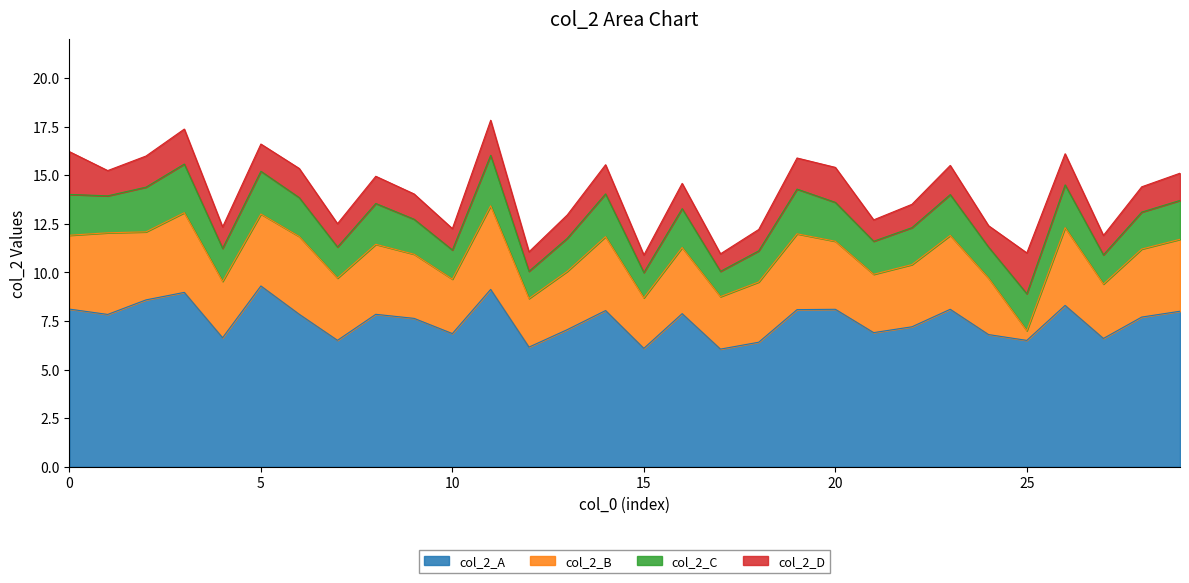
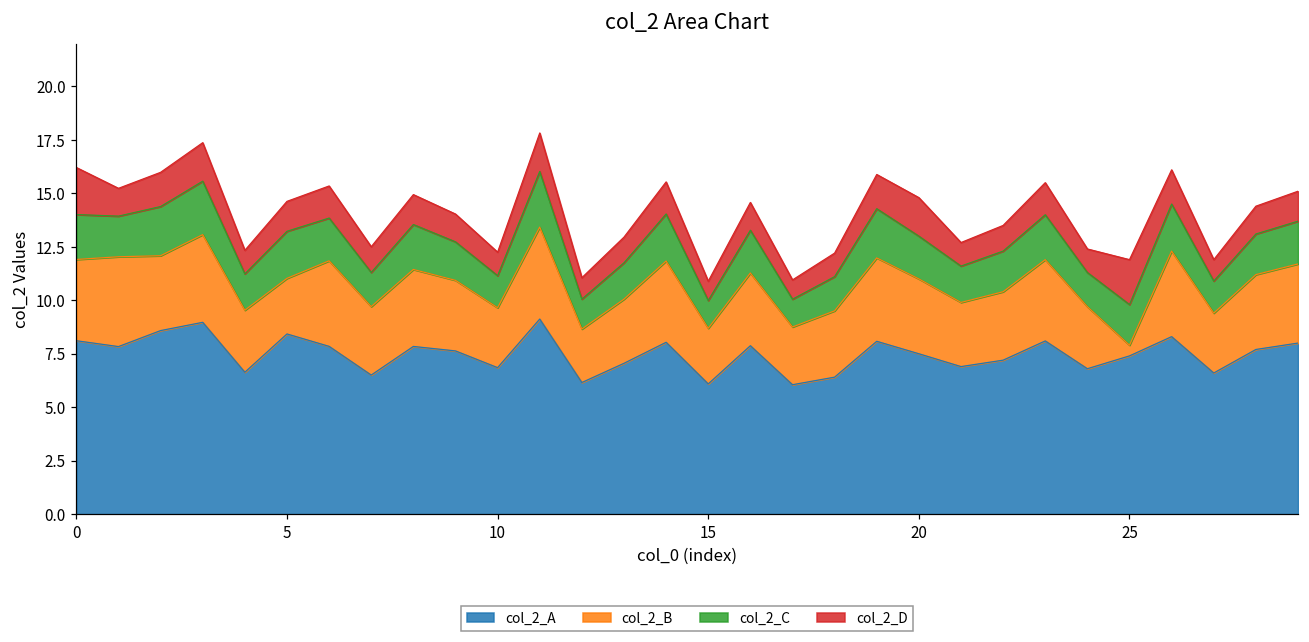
col_2_A, 5: 9.3 -> 8.4
col_2_B, 5: 3.7 -> 2.6
col_2_A, 20: 8.1 -> 7.5
col_2_A, 25: 6.5 -> 7.4
